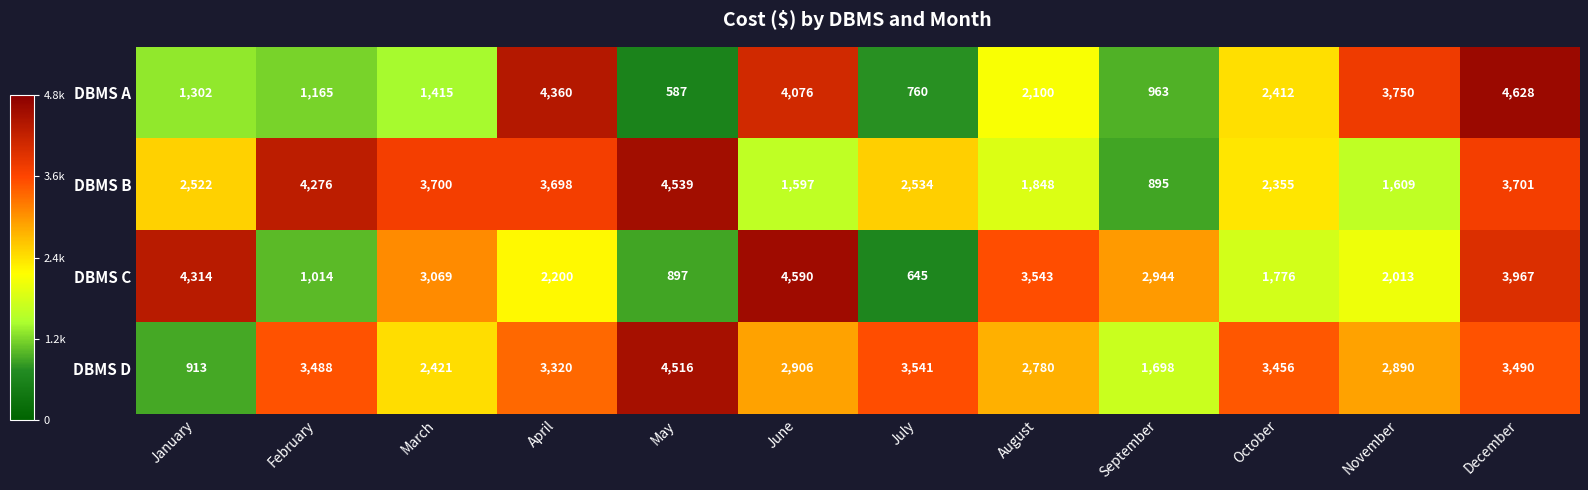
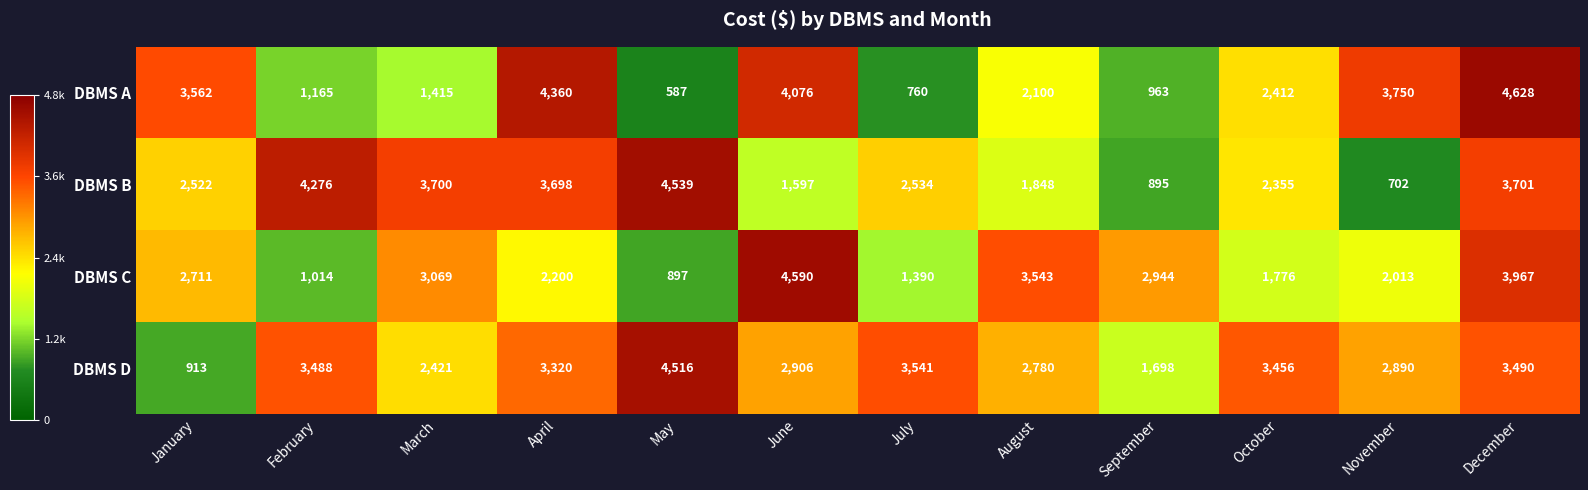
DBMS A, January: 1,302 -> 3,562
DBMS B, November: 1,609 -> 702
DBMS C, January: 4,314 -> 2,711
DBMS C, July: 645 -> 1,390
